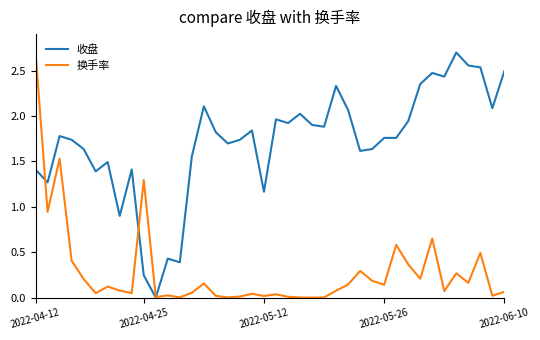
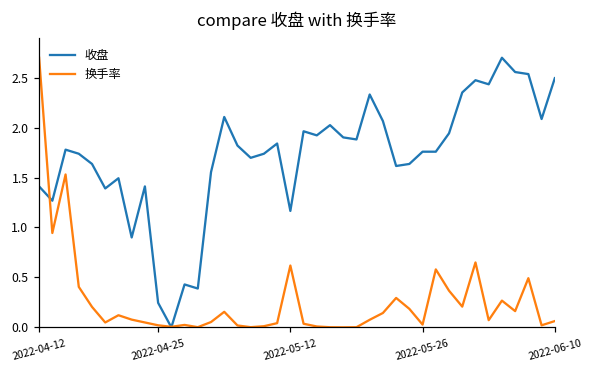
换手率, 2022-04-25: 1.3 -> 0.0
换手率, 2022-05-12: 0.0 -> 0.6
换手率, 2022-05-26: 0.1 -> 0.0
